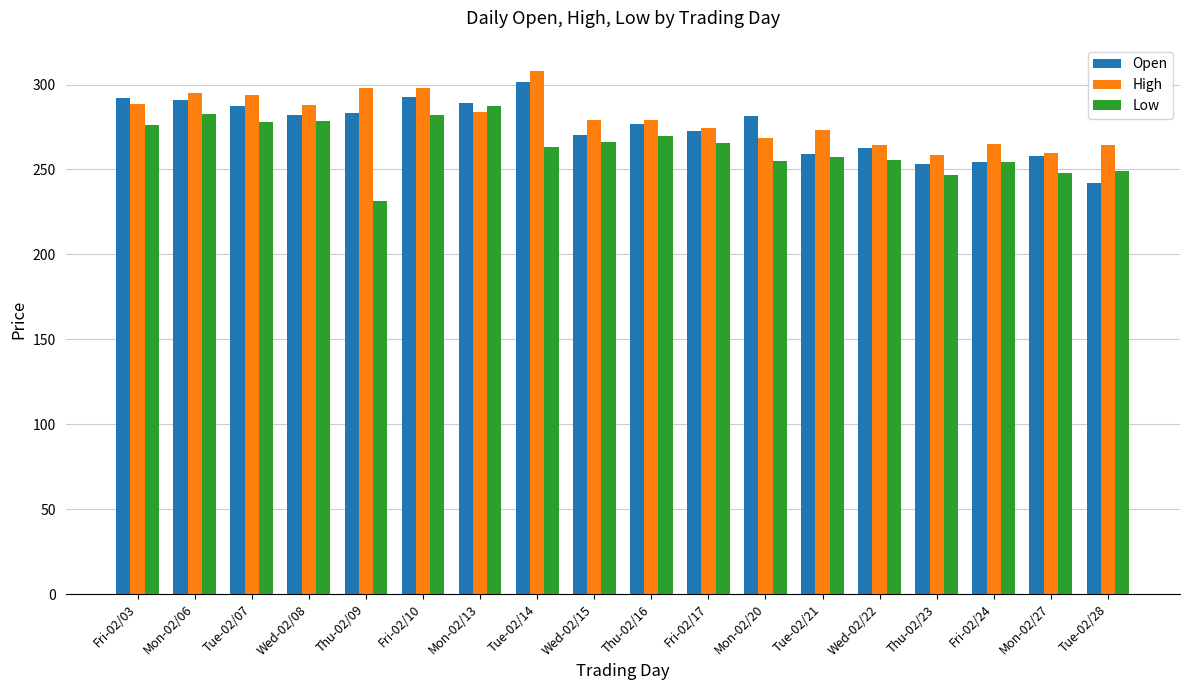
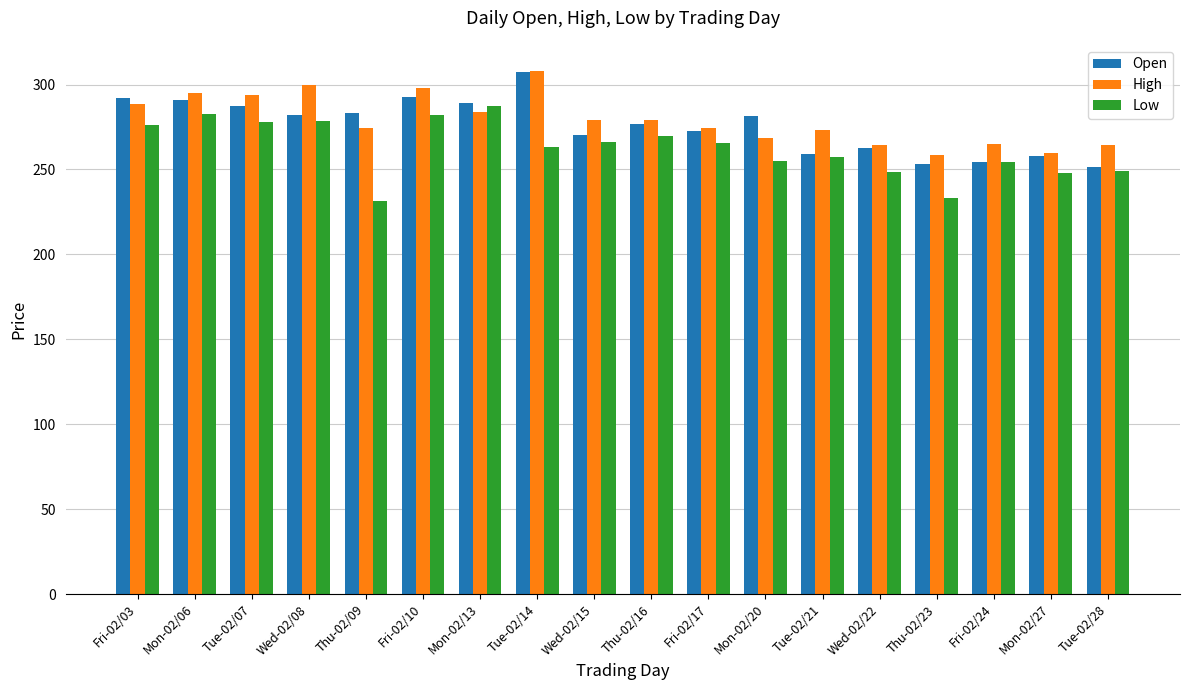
High, Wed-02/08: 288 -> 300
High, Thu-02/09: 298 -> 274
Open, Tue-02/14: 302 -> 307
Low, Wed-02/22: 255 -> 248
Low, Thu-02/23: 247 -> 233
Open, Tue-02/28: 242 -> 251
